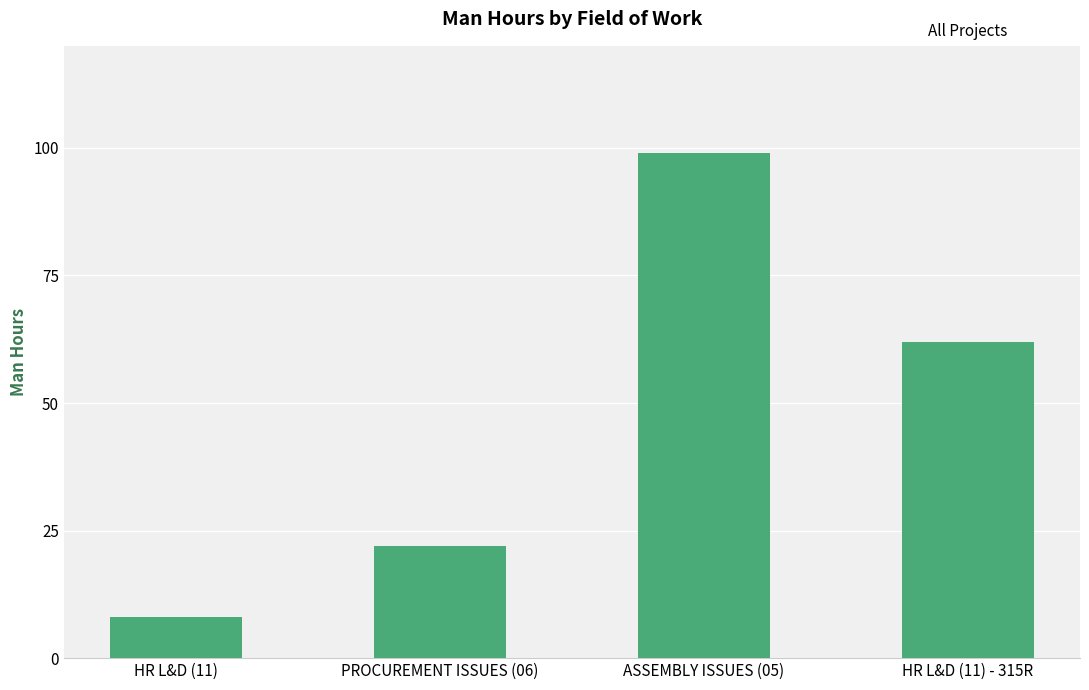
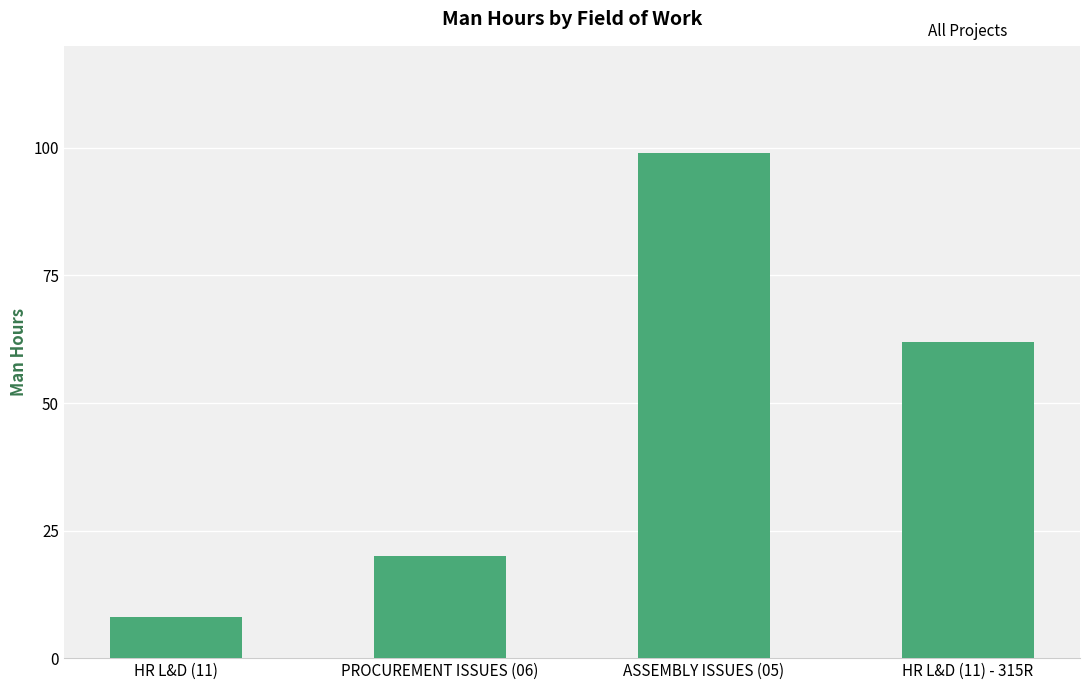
PROCUREMENT ISSUES (06): 22 -> 20
